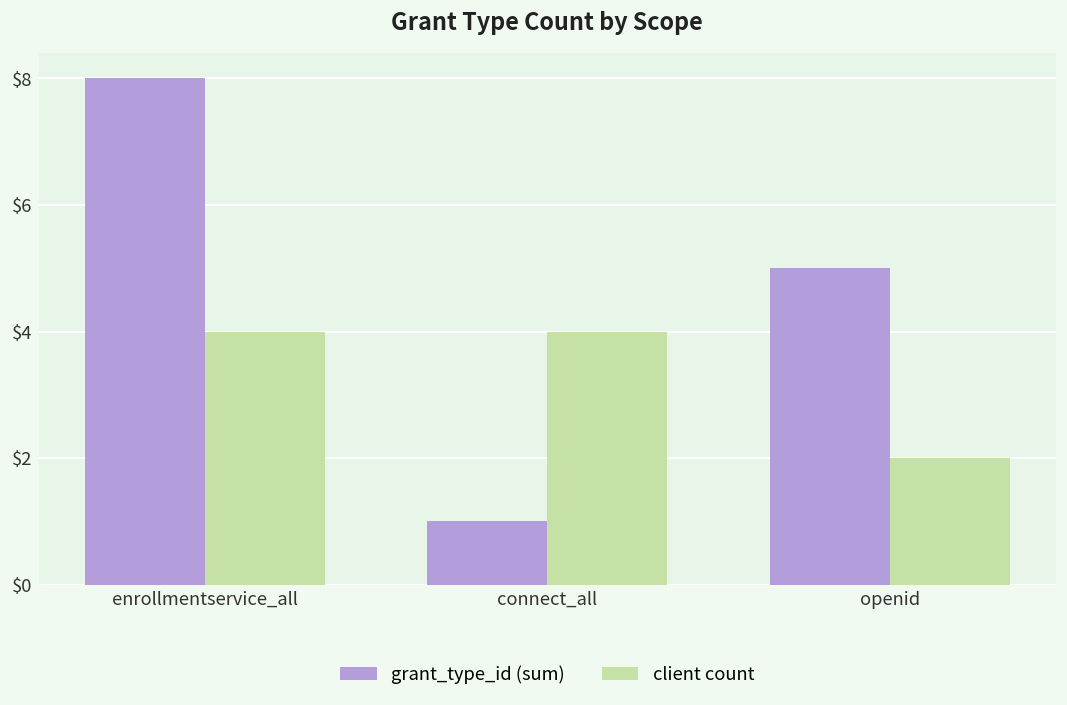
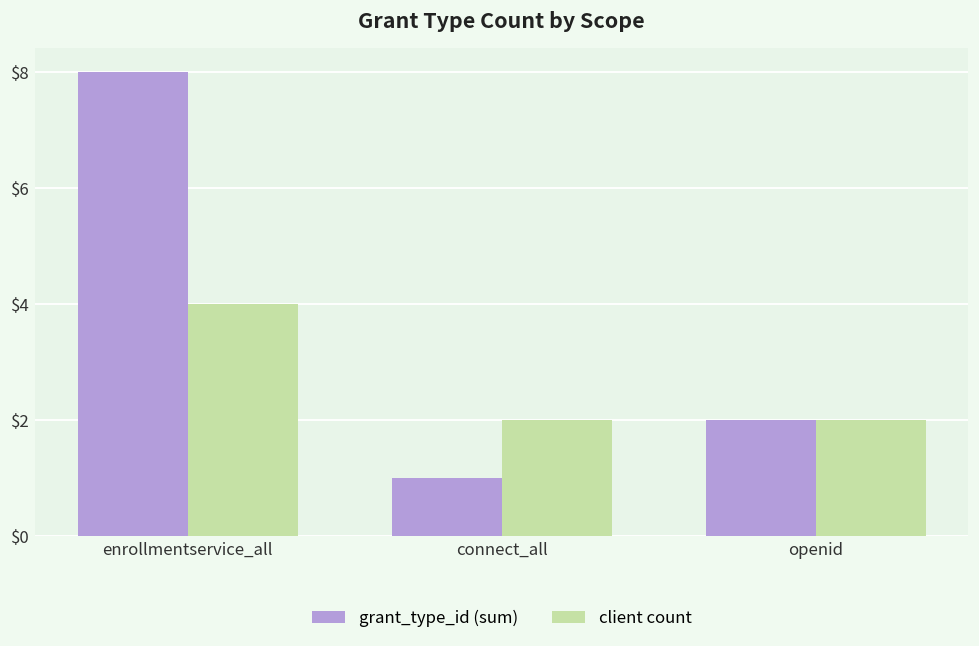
client count, connect_all: $4 -> $2
grant_type_id (sum), openid: $5 -> $2
